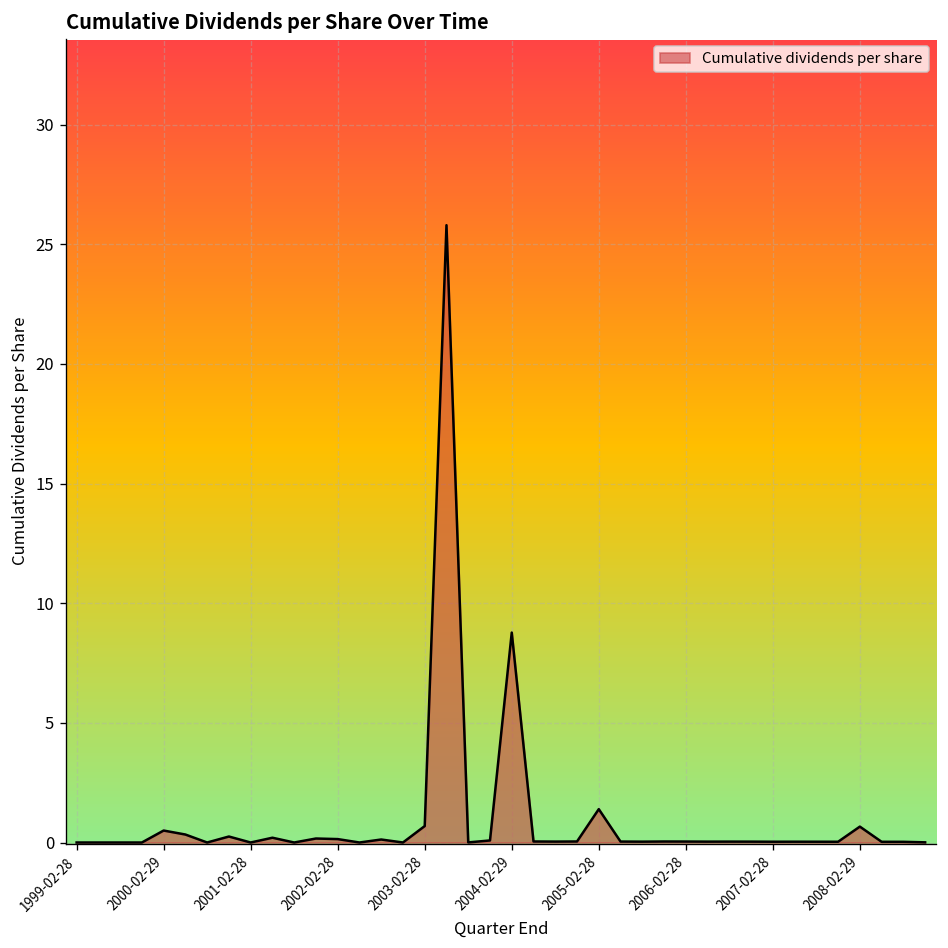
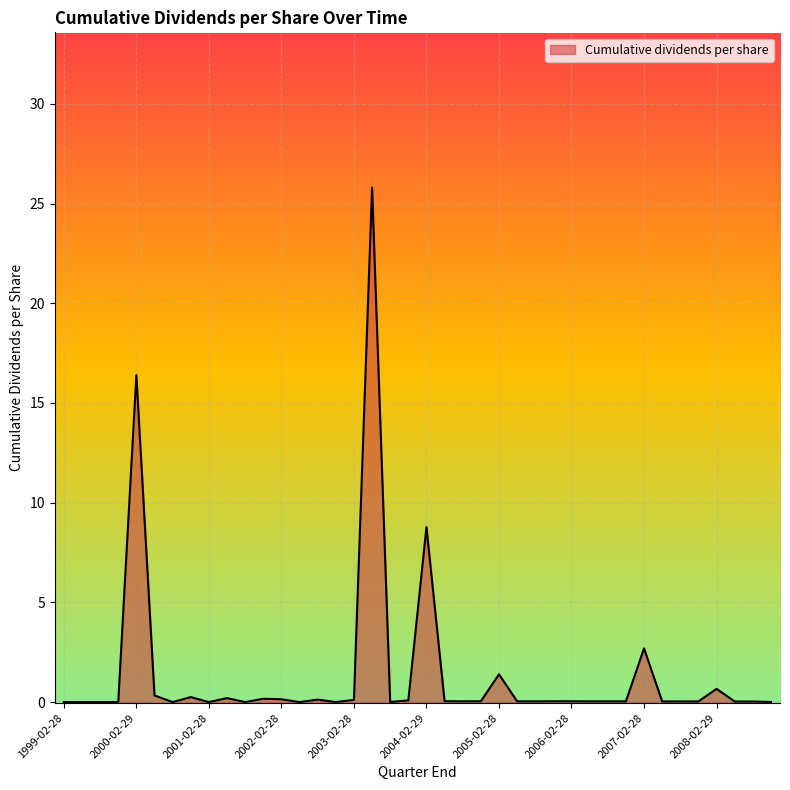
2000-02-29: 0.5 -> 16.4
2003-02-28: 0.7 -> 0.1
2007-02-28: 0.0 -> 2.7
